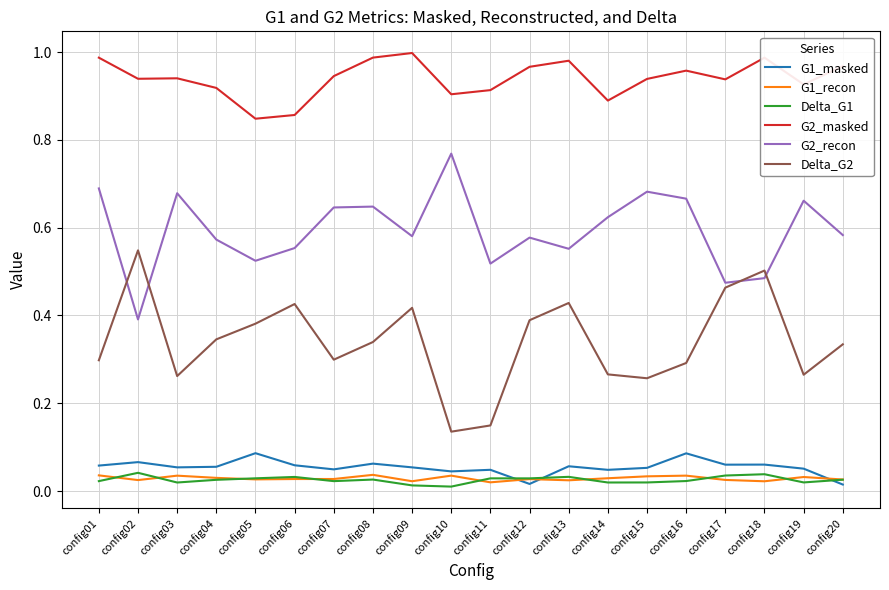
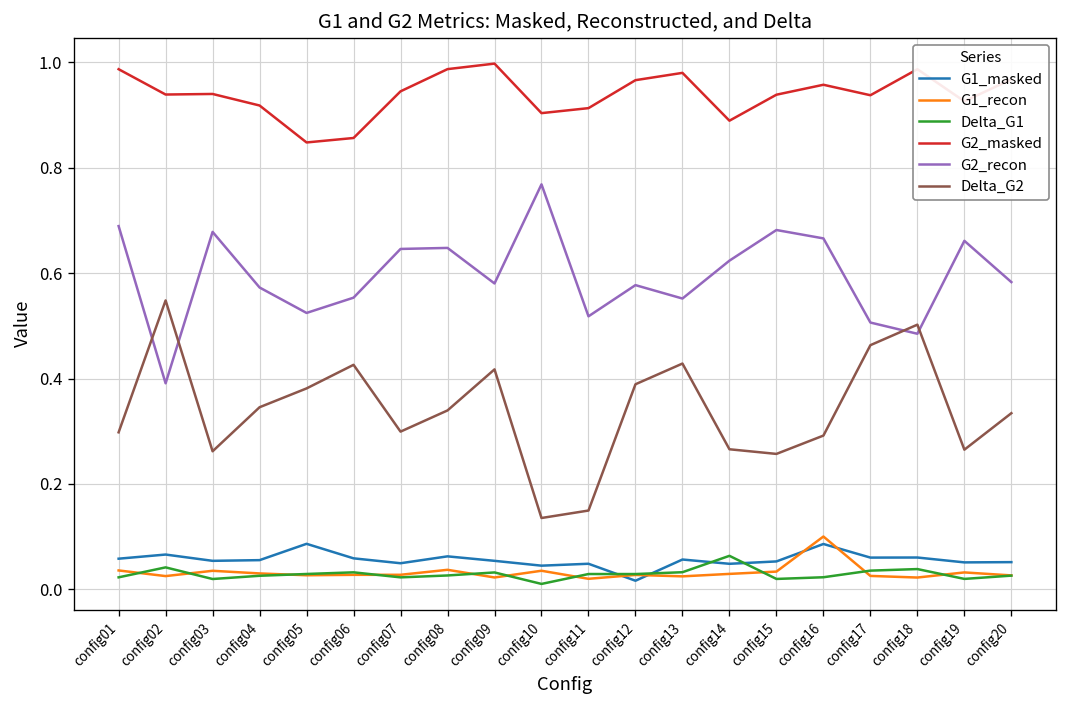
Delta_G1, config09: 0.01 -> 0.03
Delta_G1, config14: 0.02 -> 0.06
G1_recon, config16: 0.04 -> 0.10
G2_recon, config17: 0.47 -> 0.51
G1_masked, config20: 0.01 -> 0.05
